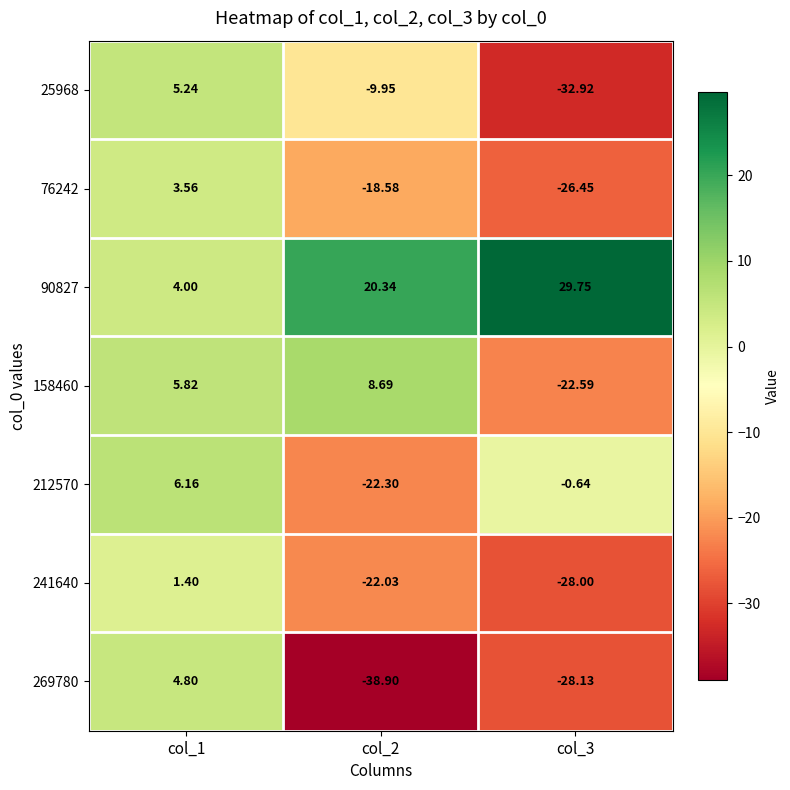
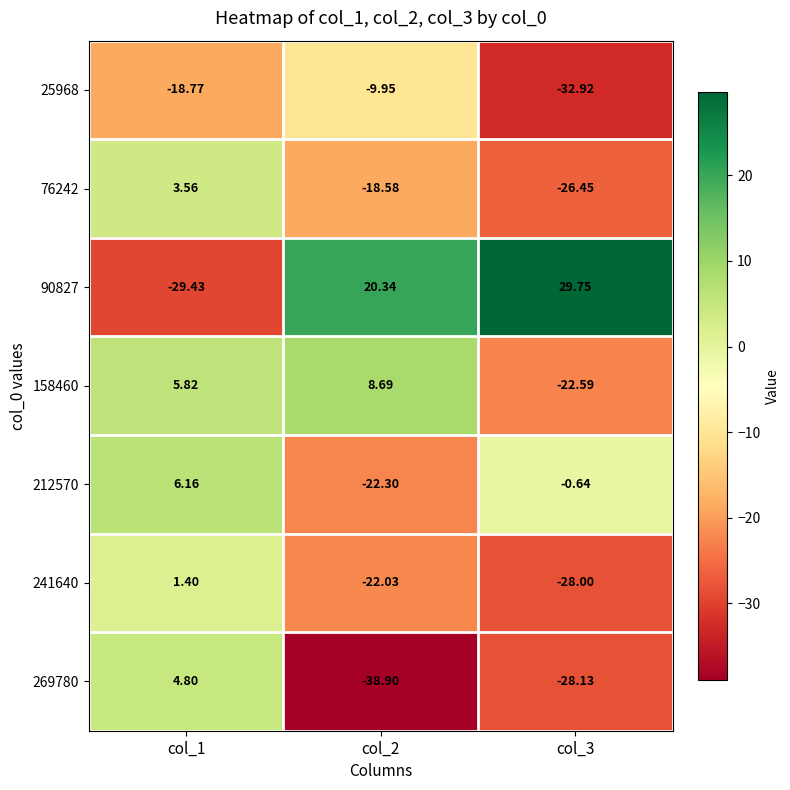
25968, col_1: 5.24 -> -18.77
90827, col_1: 4.00 -> -29.43
